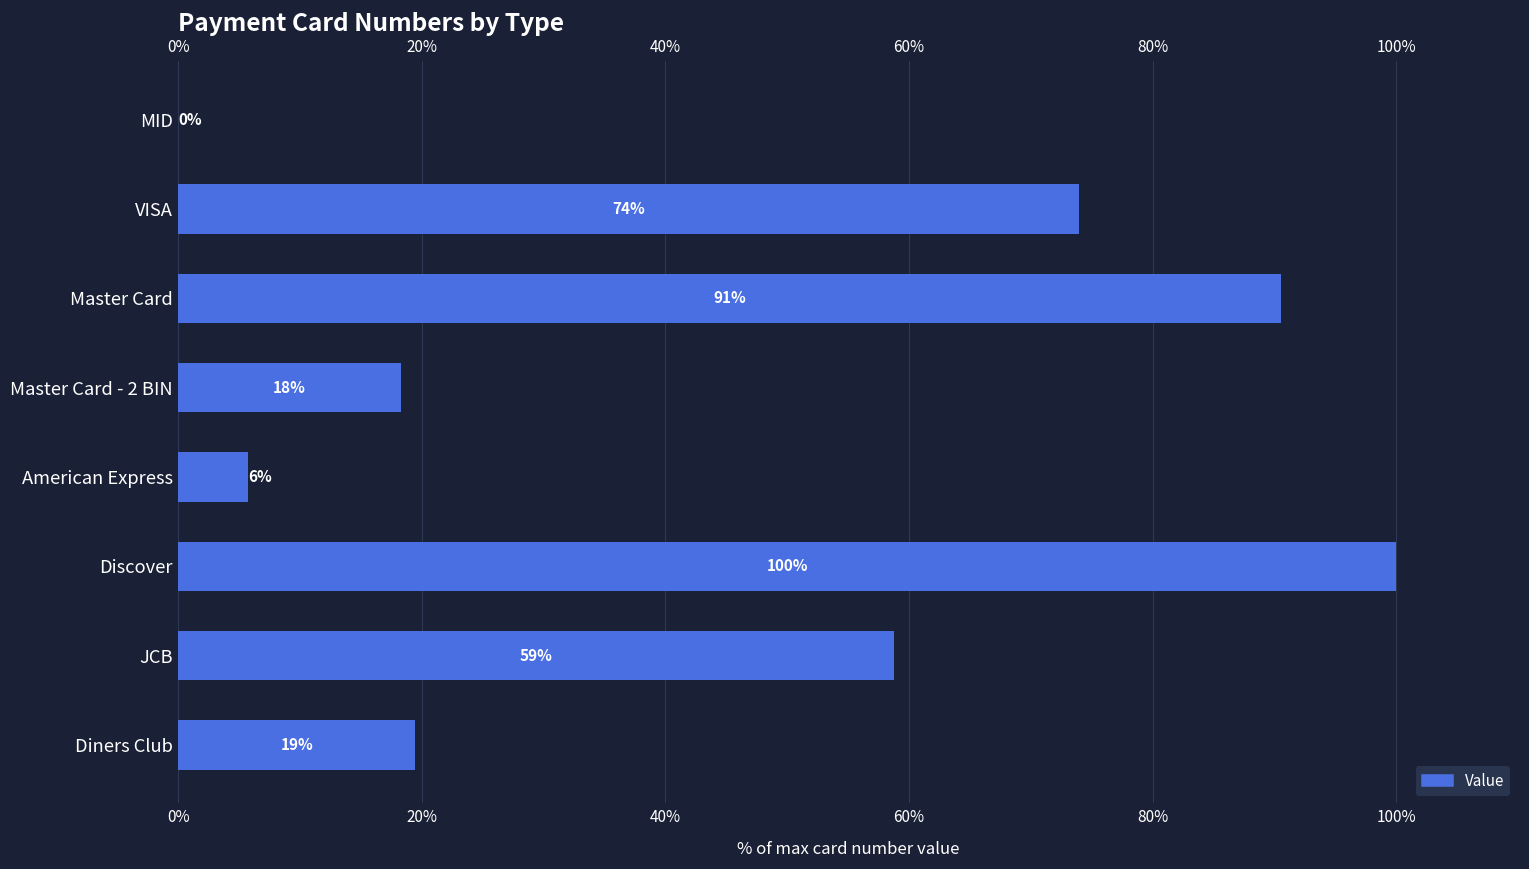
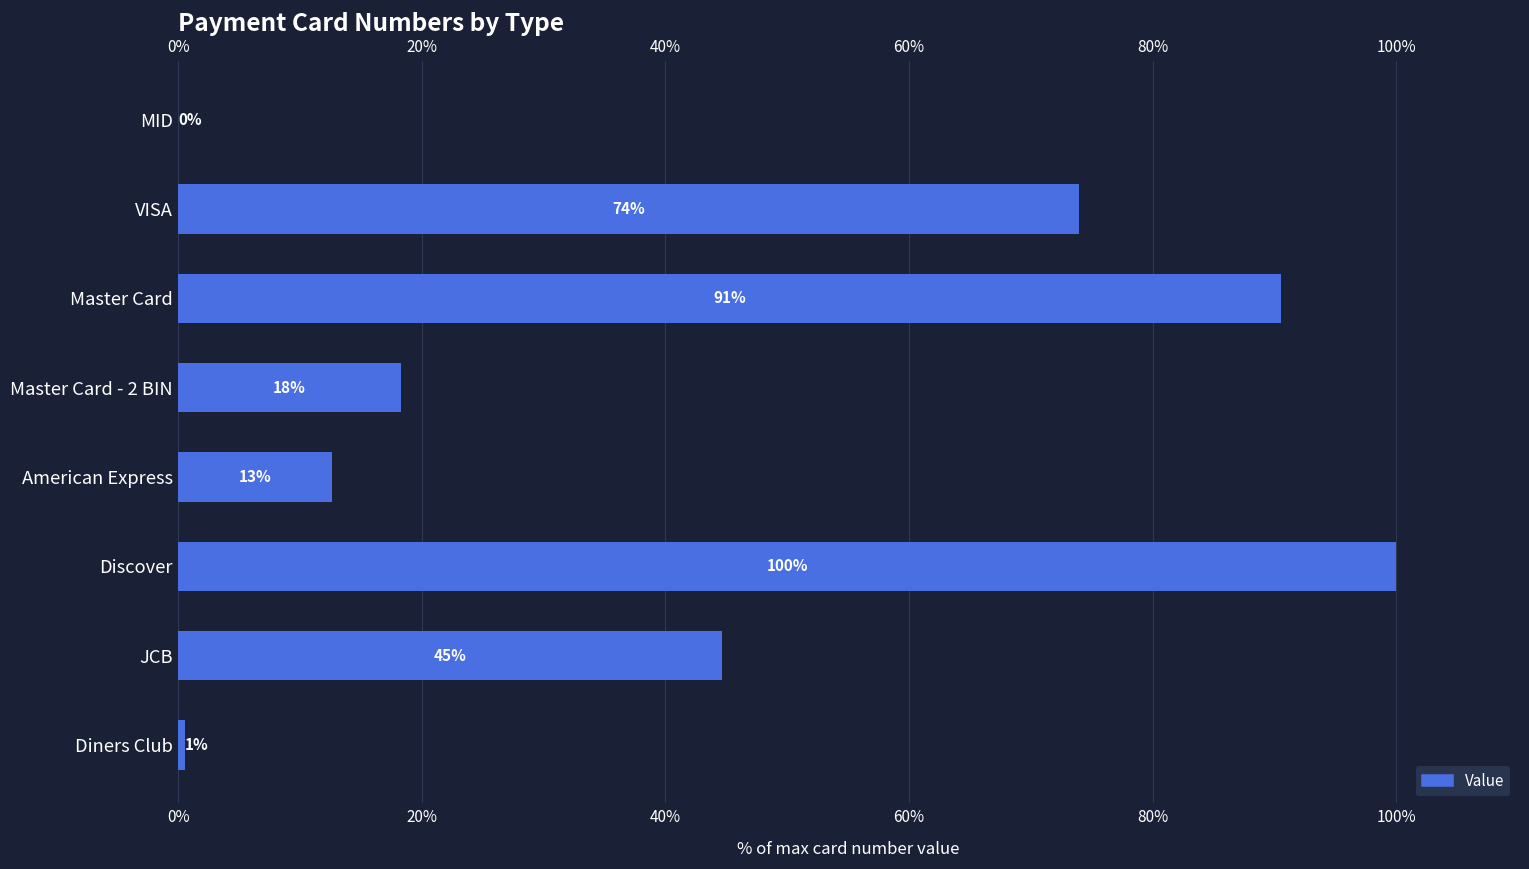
American Express: 6% -> 13%
JCB: 59% -> 45%
Diners Club: 19% -> 1%
